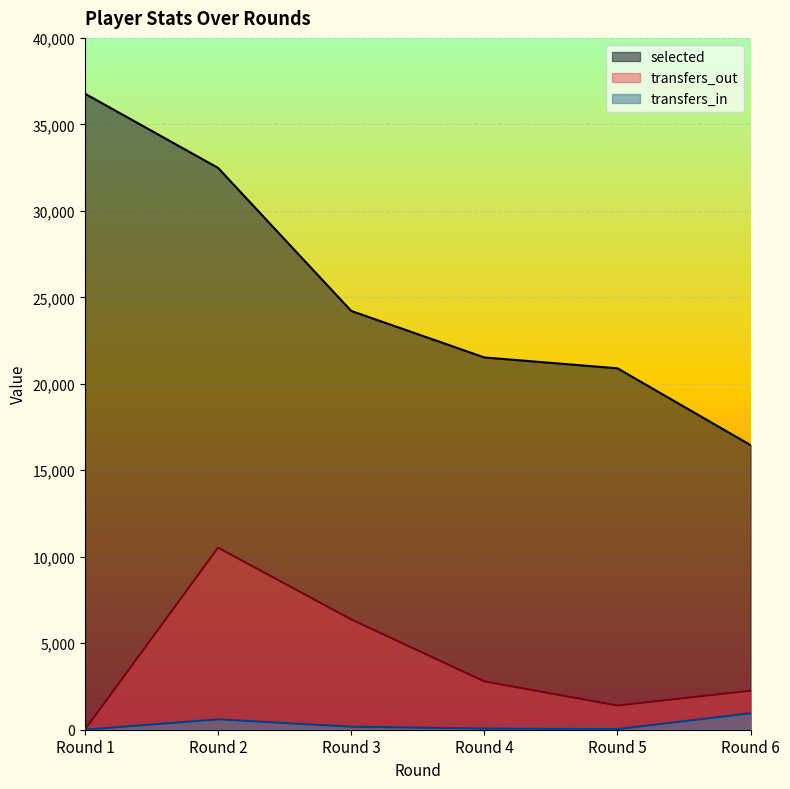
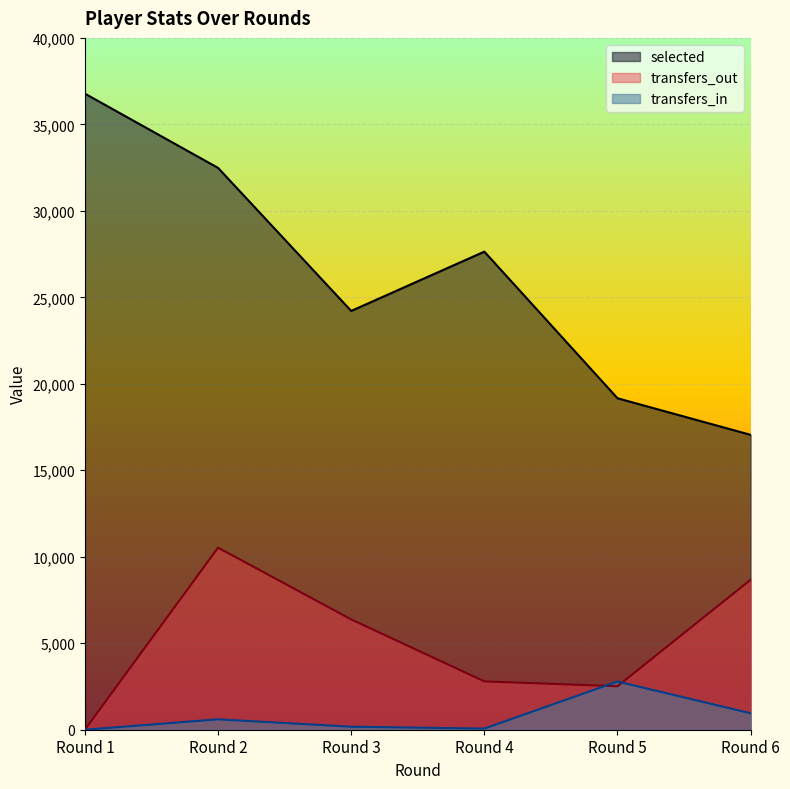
selected, Round 4: 21,500 -> 27,600
selected, Round 5: 20,900 -> 19,200
transfers_out, Round 5: 1,400 -> 2,500
transfers_in, Round 5: 0 -> 2,800
selected, Round 6: 16,500 -> 17,000
transfers_out, Round 6: 2,300 -> 8,700
